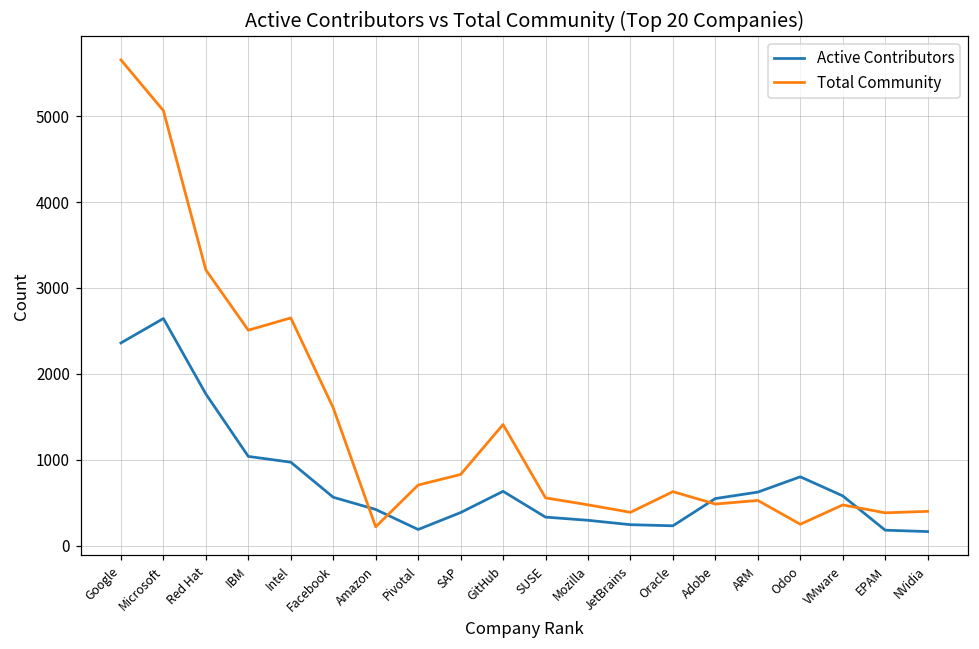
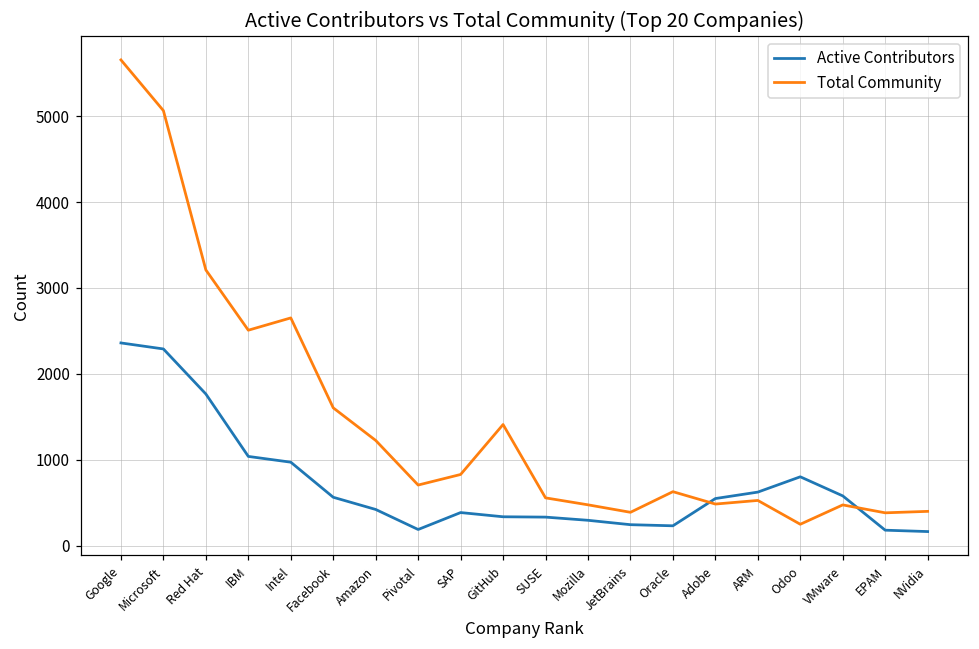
Active Contributors, Microsoft: 2600 -> 2300
Total Community, Amazon: 200 -> 1200
Active Contributors, GitHub: 600 -> 300
